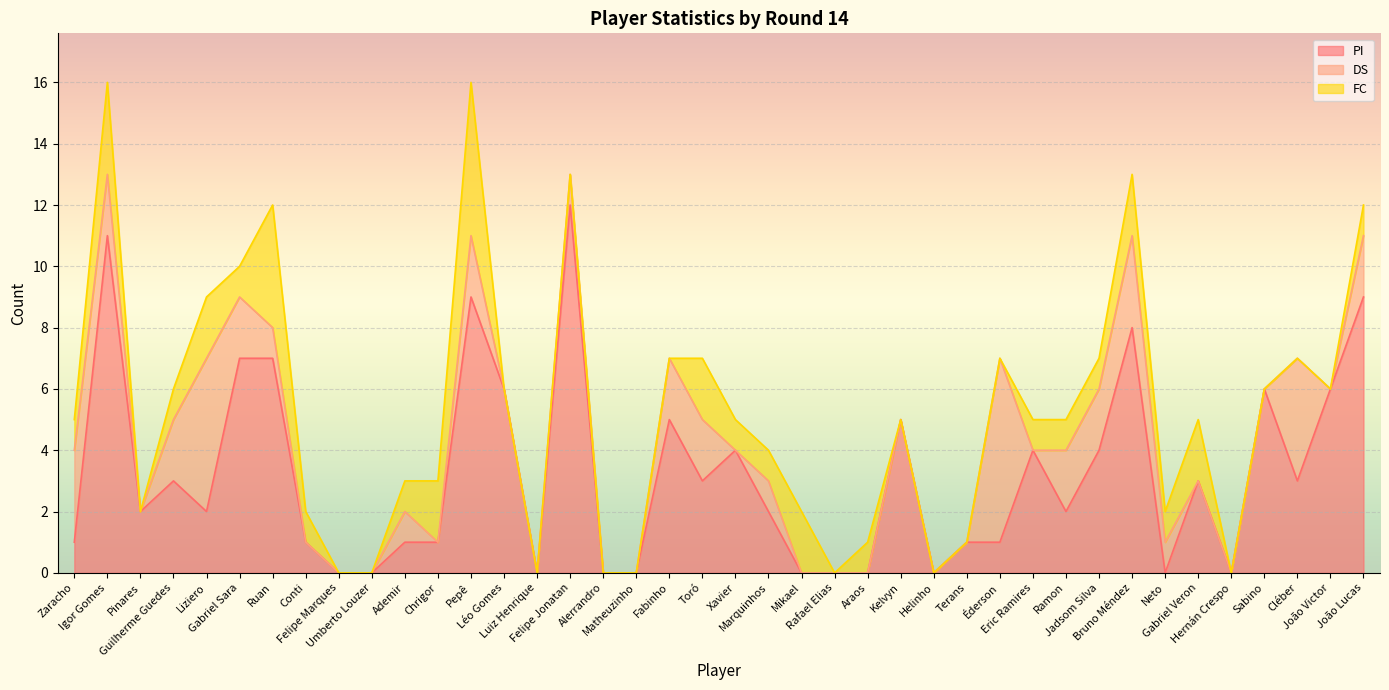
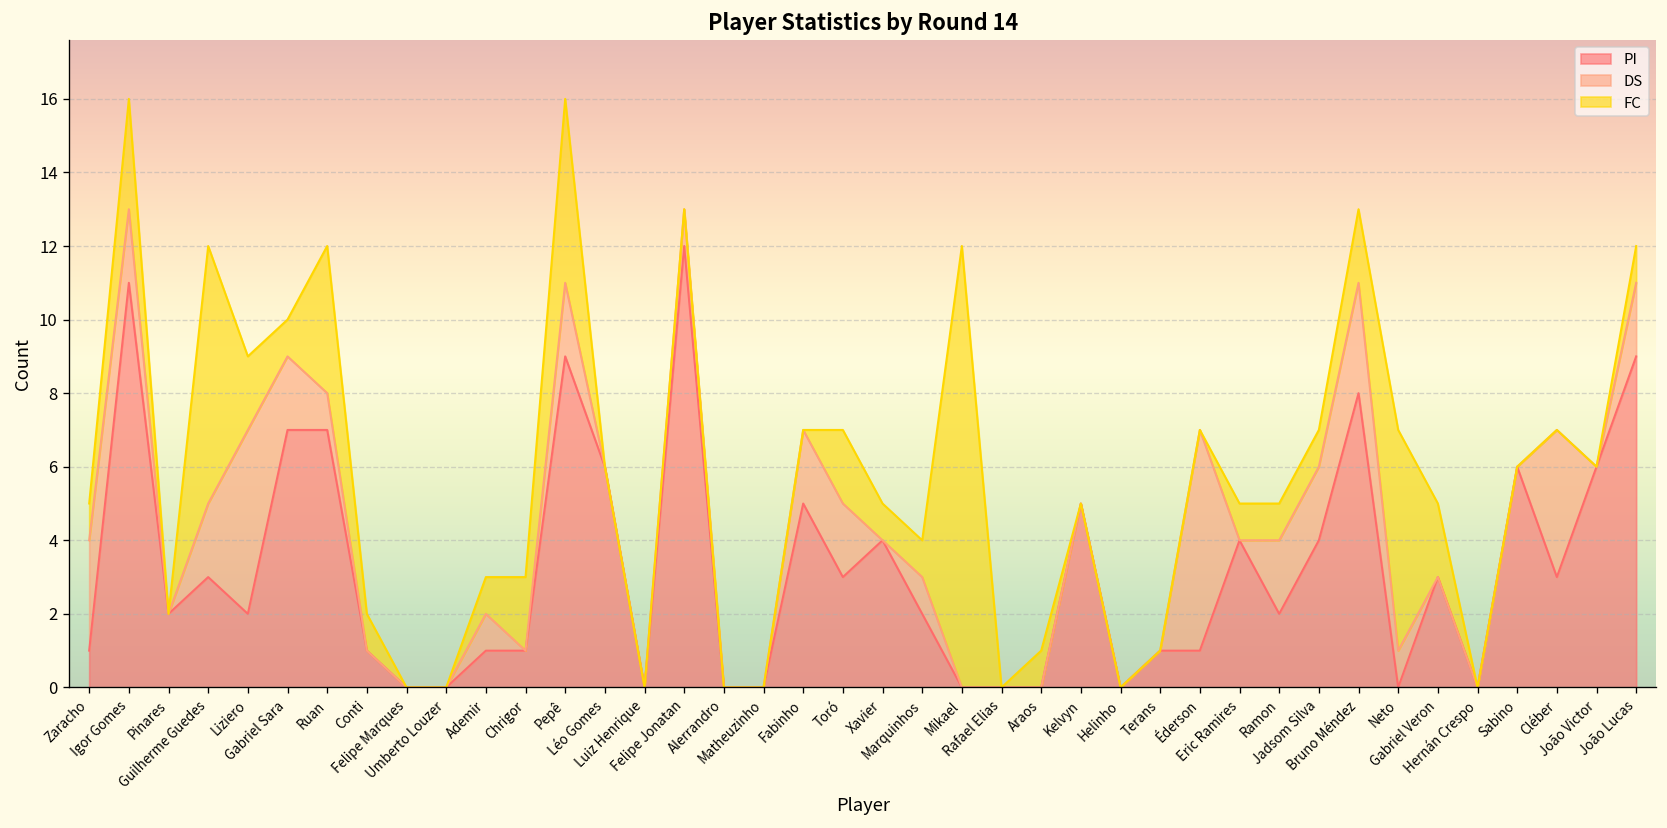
FC, Guilherme Guedes: 1 -> 7
FC, Mikael: 2 -> 12
FC, Neto: 1 -> 6
